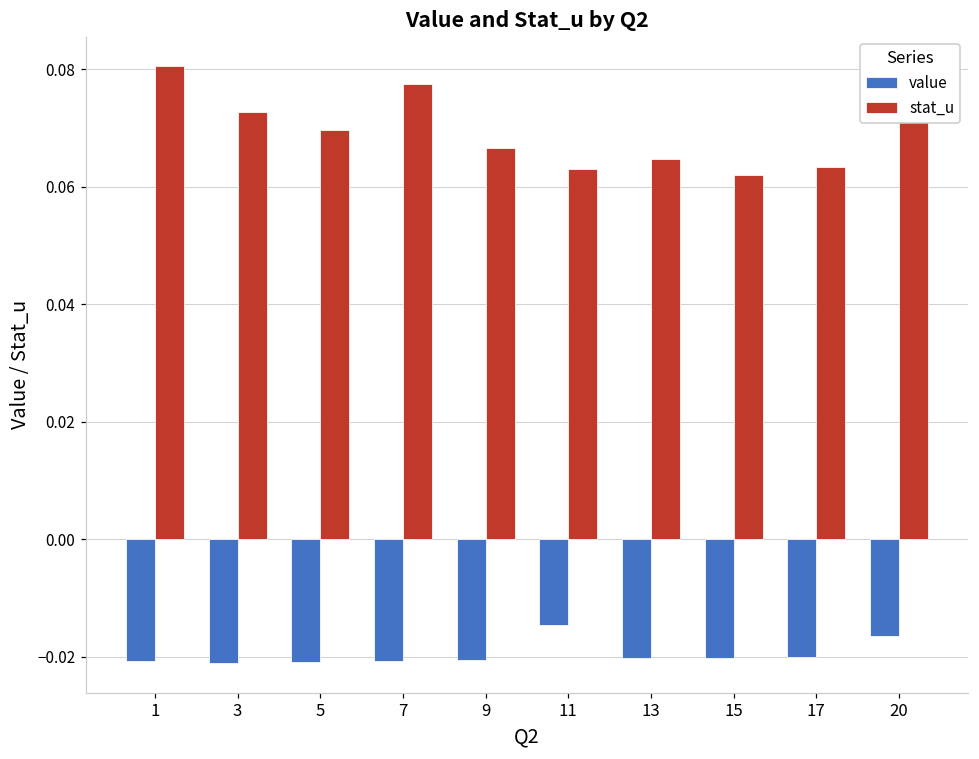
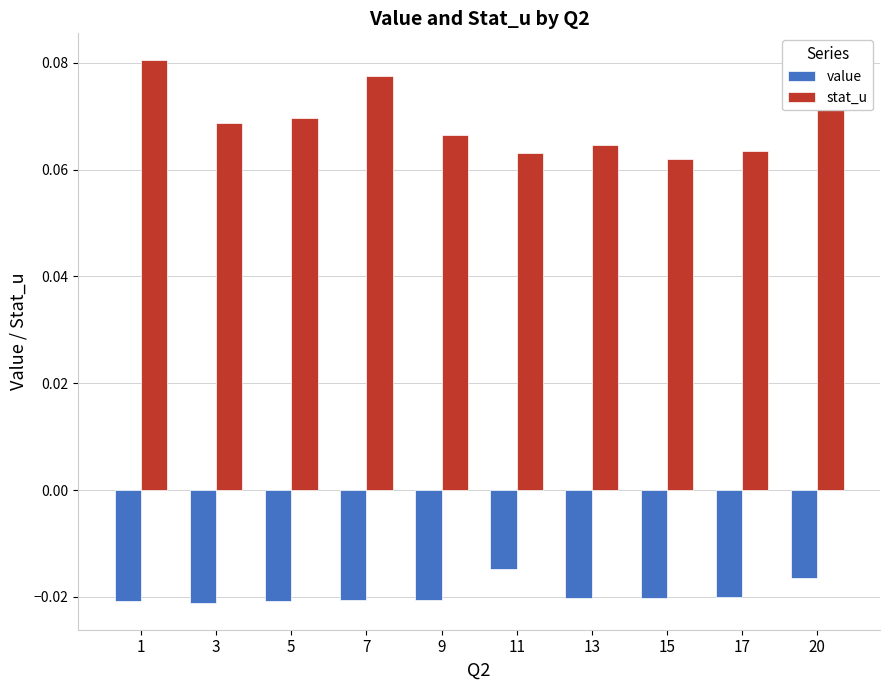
stat_u, 3: 0.073 -> 0.069
